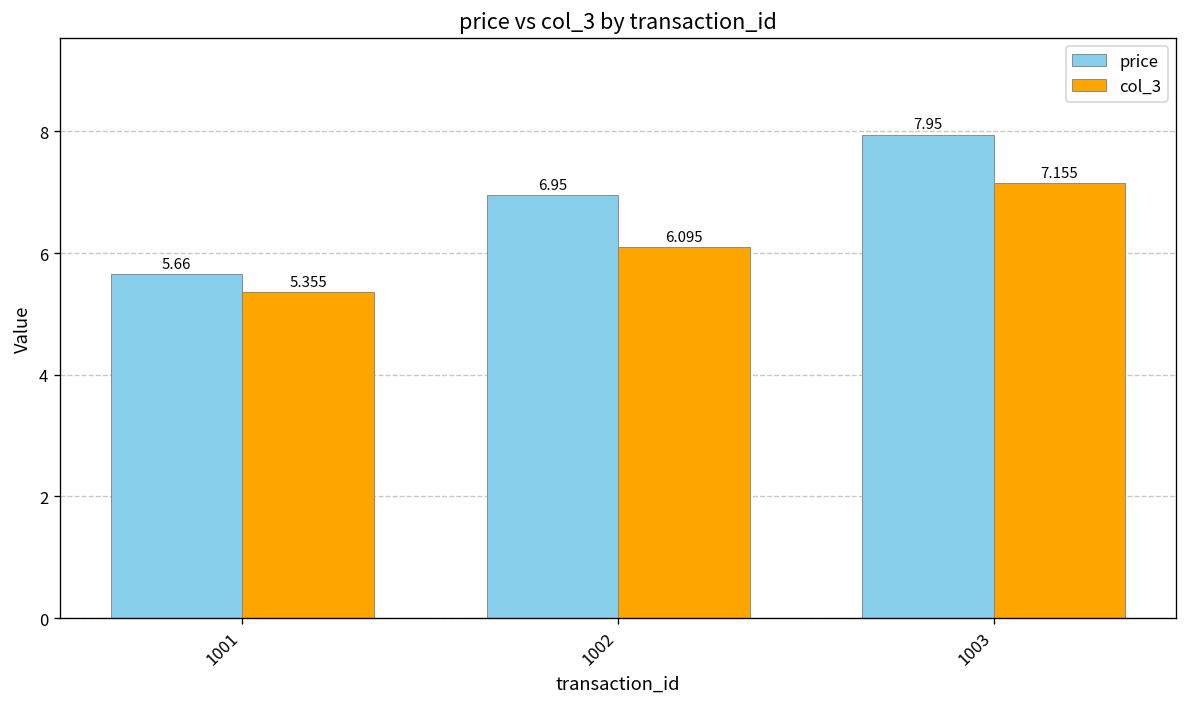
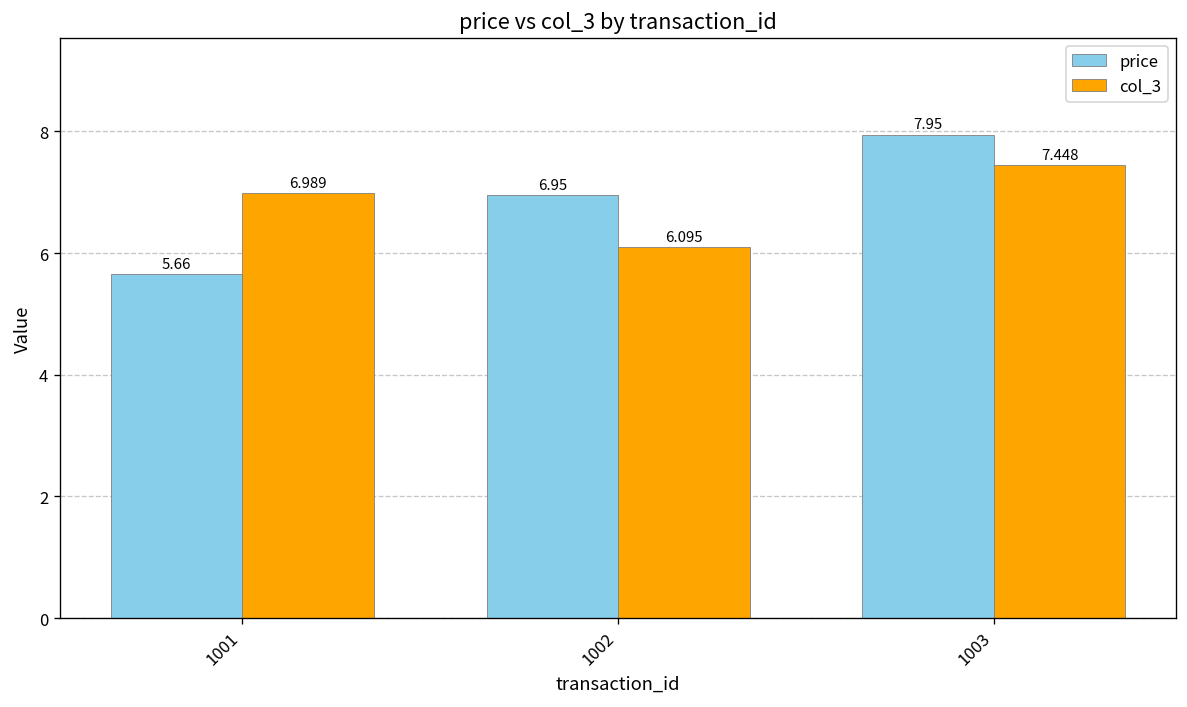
col_3, 1001: 5.355 -> 6.989
col_3, 1003: 7.155 -> 7.448
